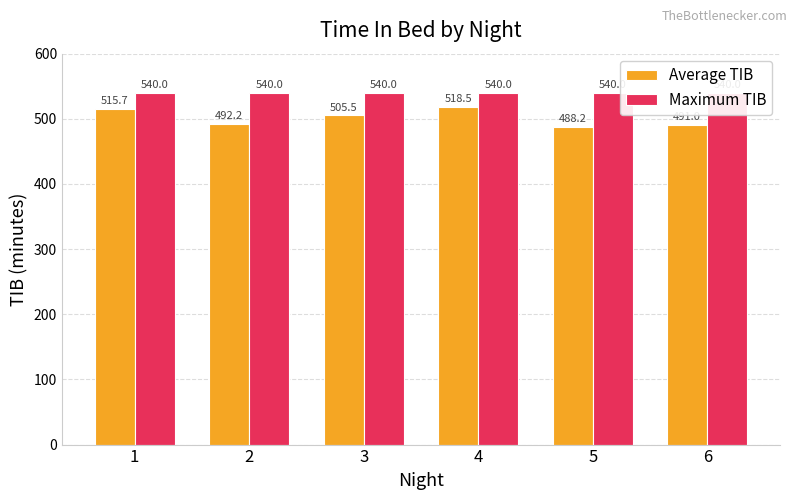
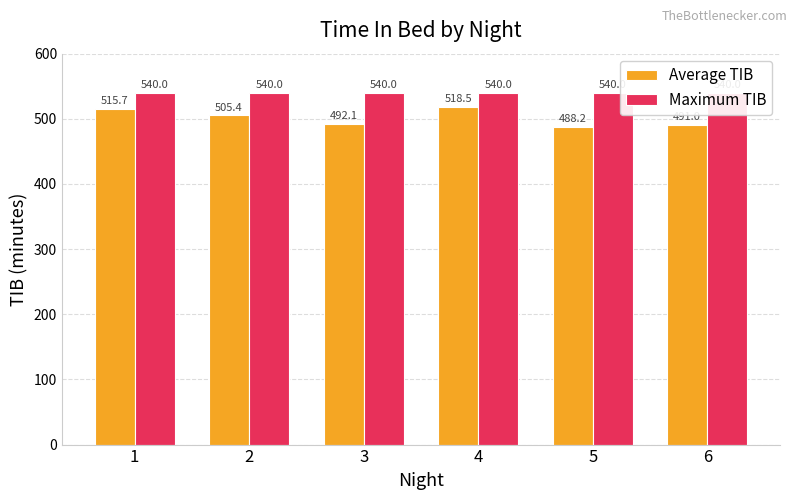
Average TIB, 2: 492.2 -> 505.4
Average TIB, 3: 505.5 -> 492.1
